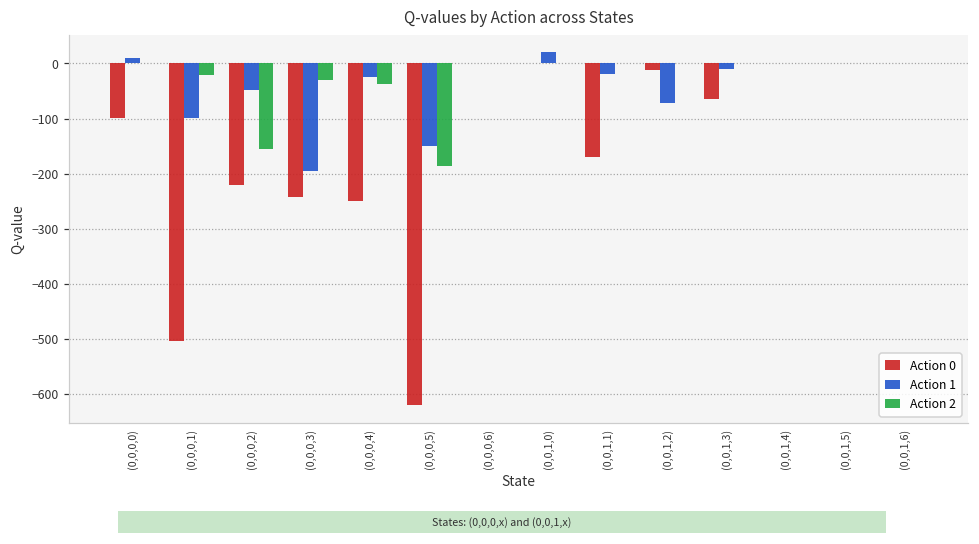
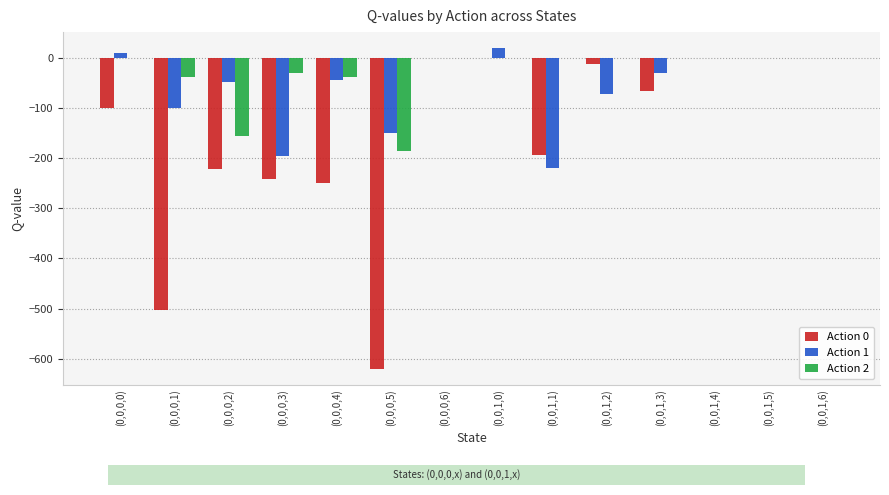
Action 2, (0,0,0,1): -20 -> -40
Action 1, (0,0,0,4): -20 -> -40
Action 0, (0,0,1,1): -170 -> -190
Action 1, (0,0,1,1): -20 -> -220
Action 1, (0,0,1,3): -10 -> -30
